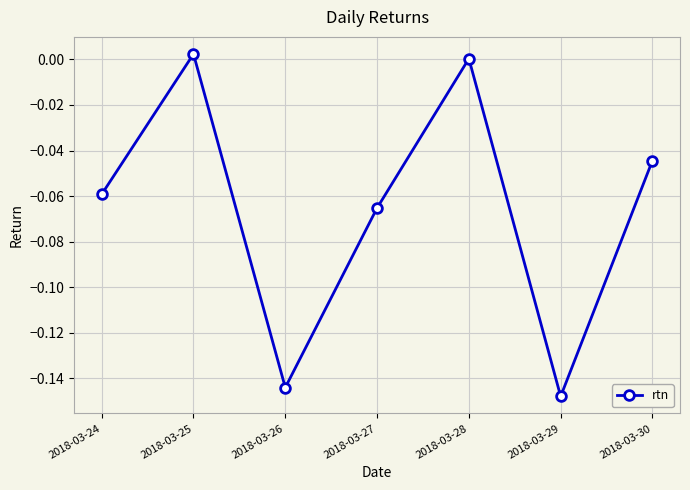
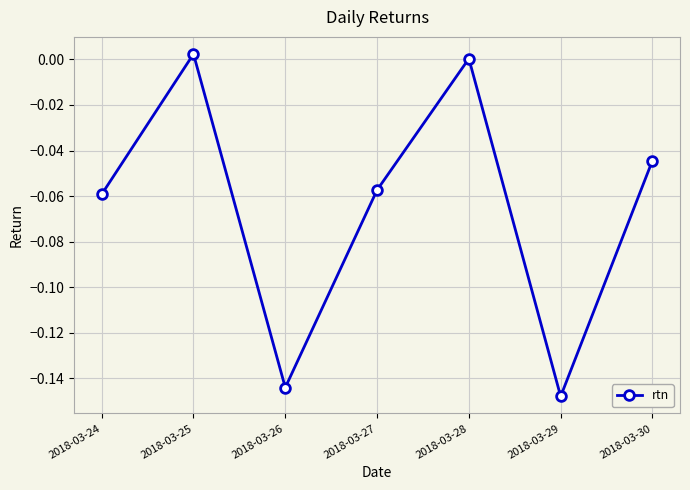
2018-03-27: -0.065 -> -0.057
